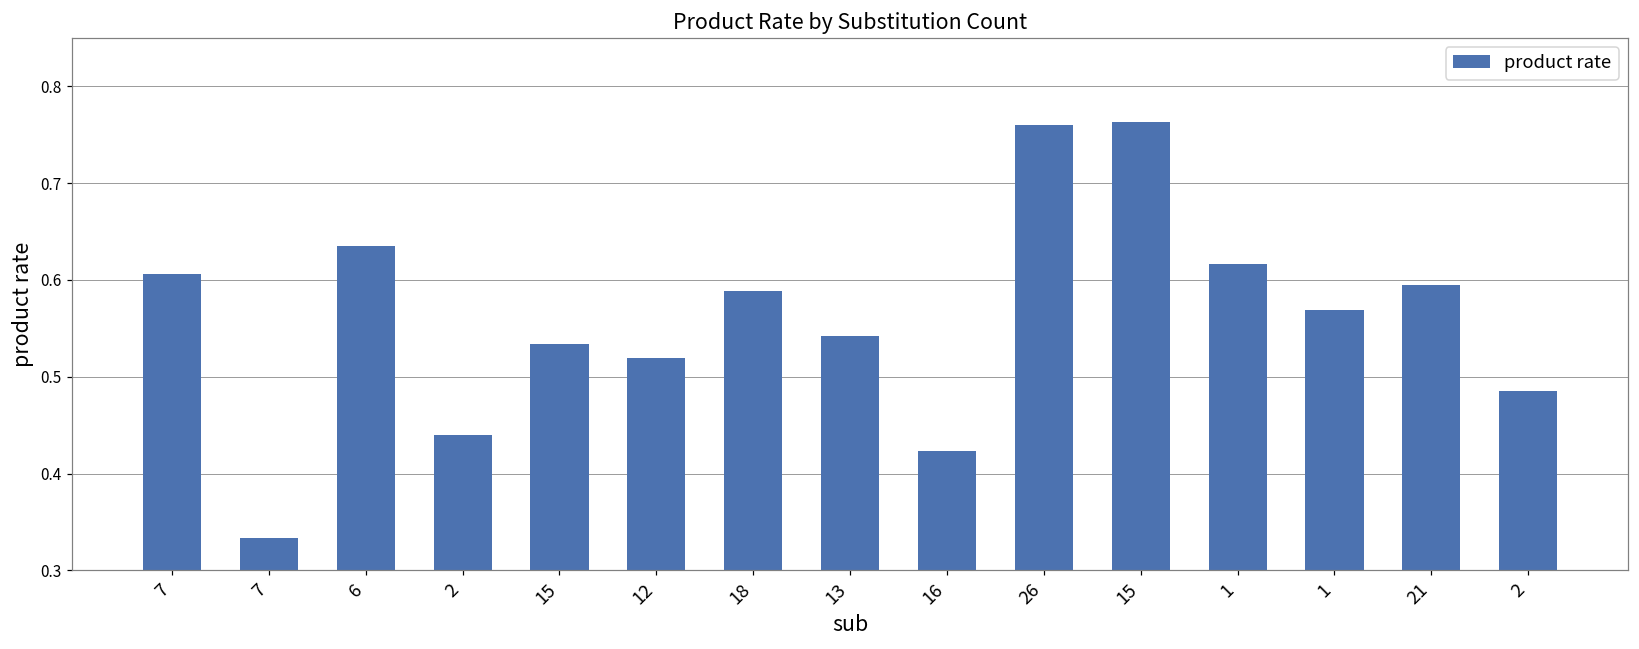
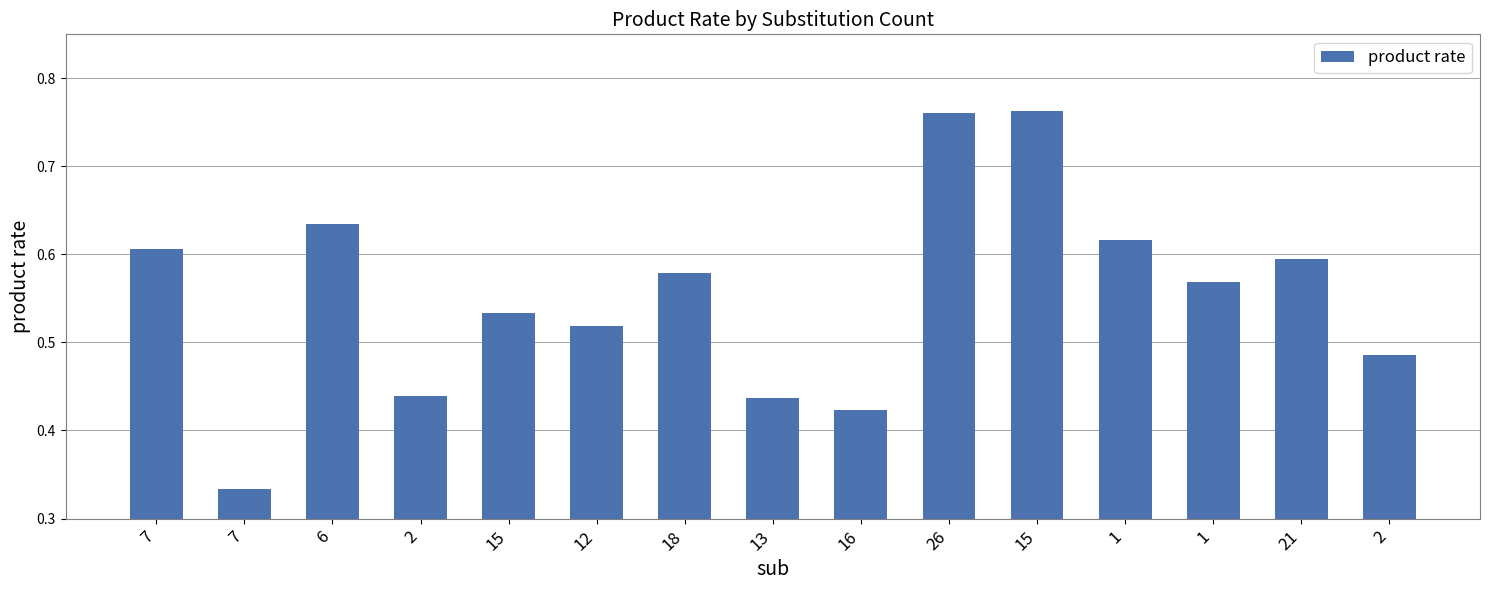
18: 0.59 -> 0.58
13: 0.54 -> 0.44
